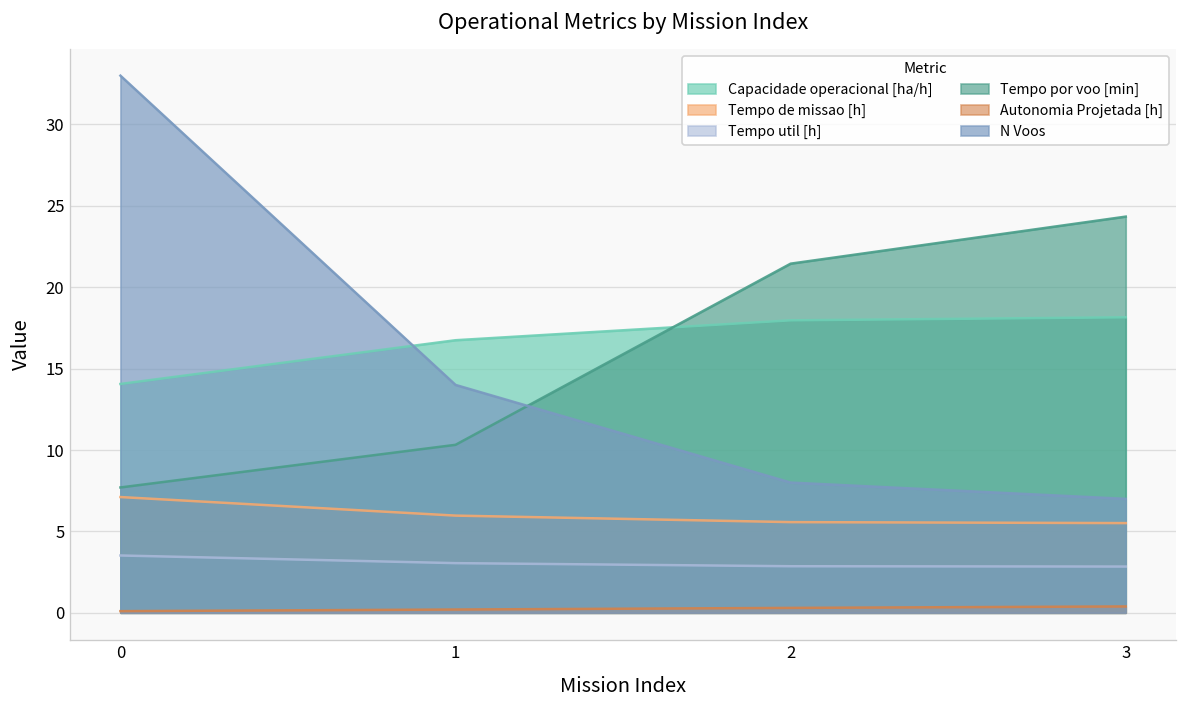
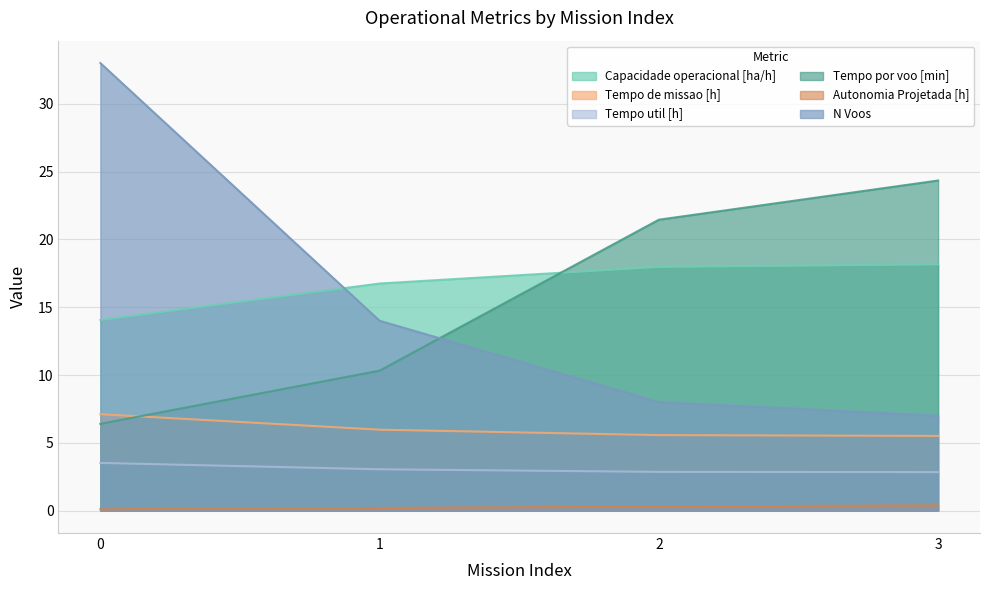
Tempo por voo [min], 0: 7.7 -> 6.4
